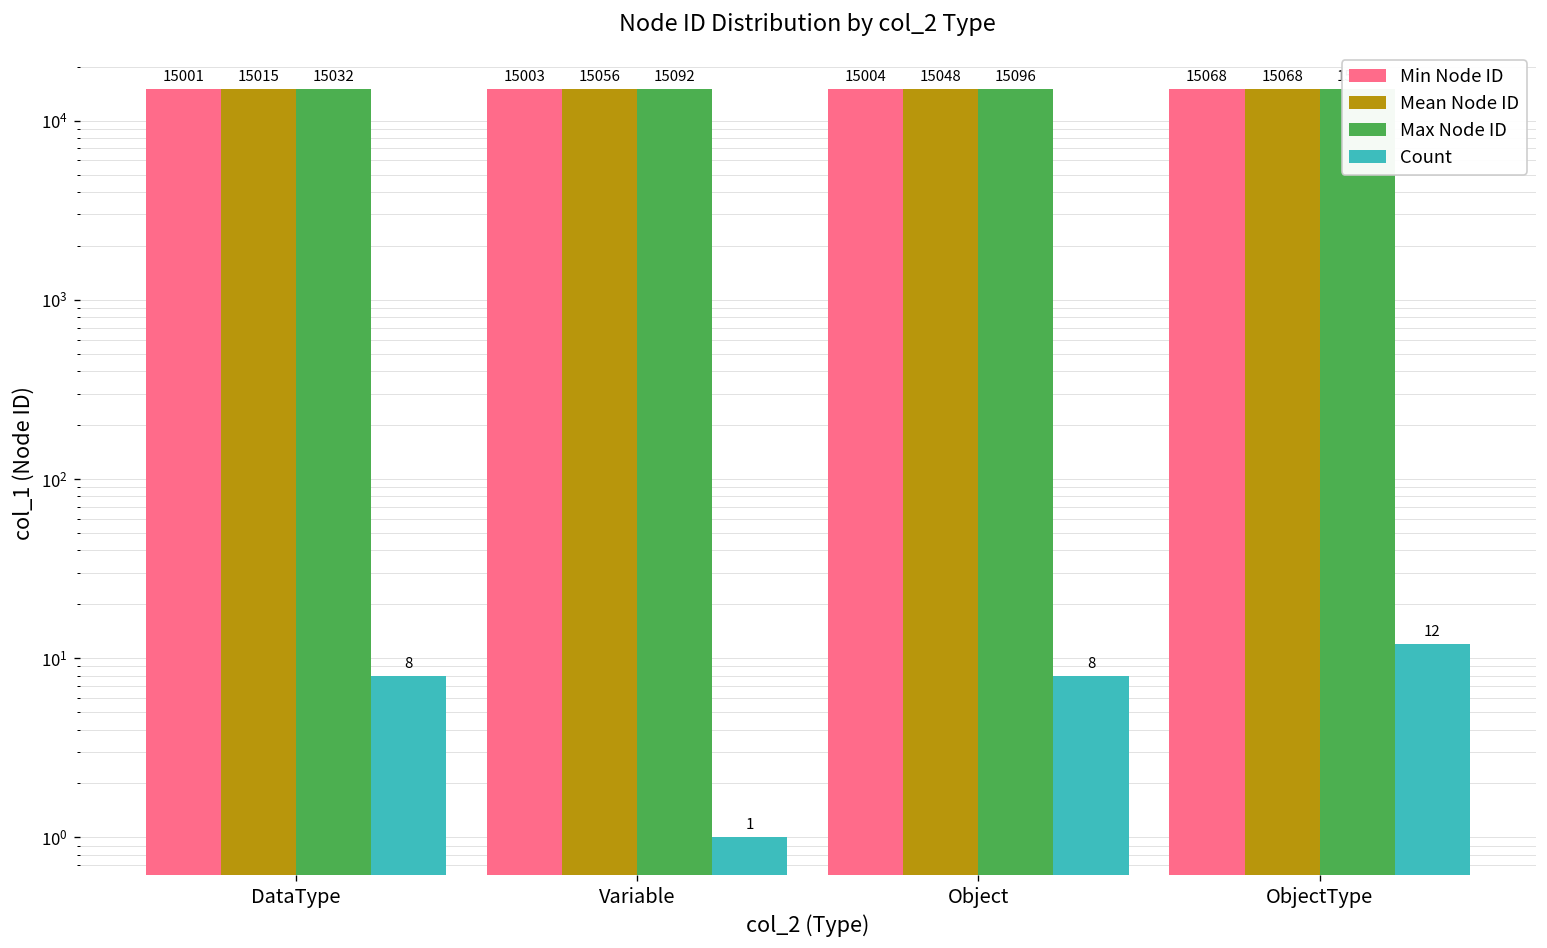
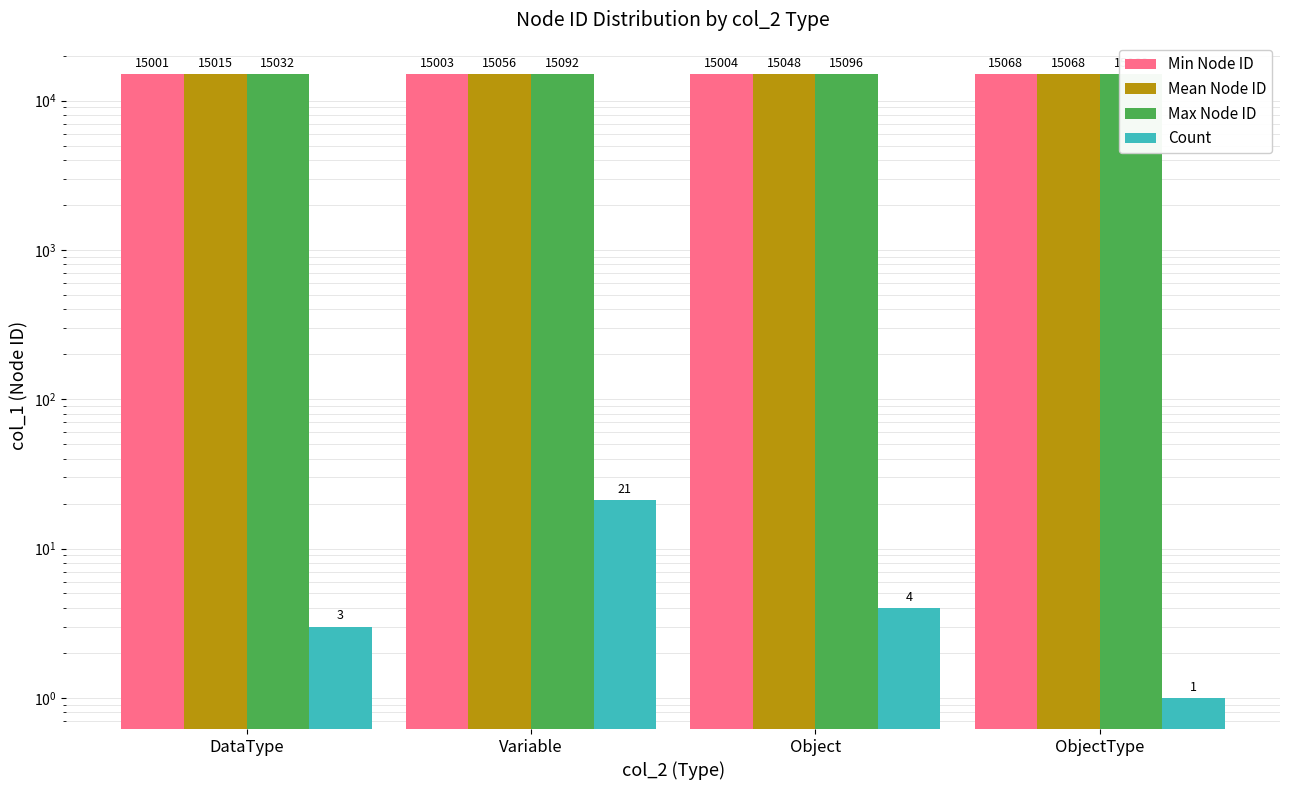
Count, DataType: 8 -> 3
Count, Variable: 1 -> 21
Count, Object: 8 -> 4
Count, ObjectType: 12 -> 1
